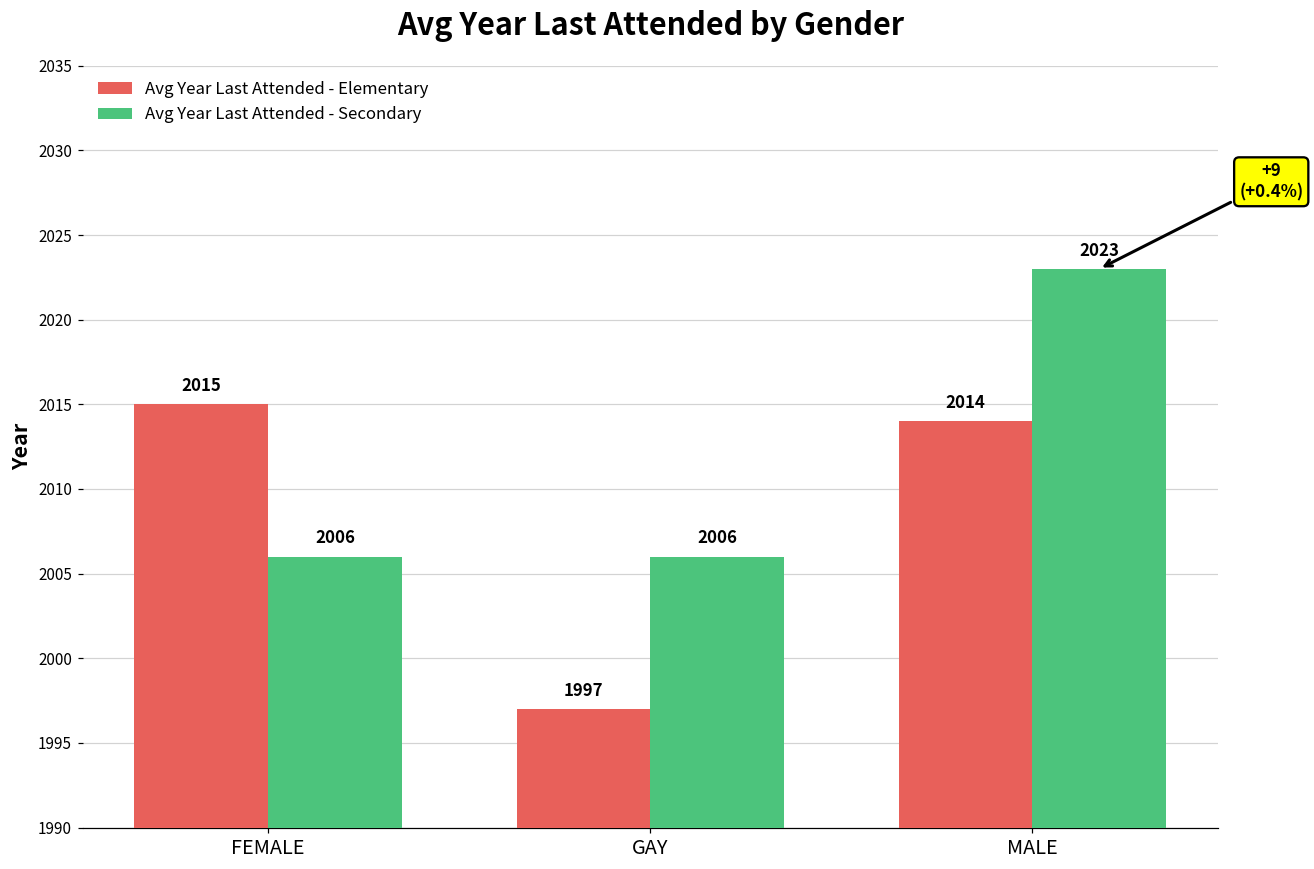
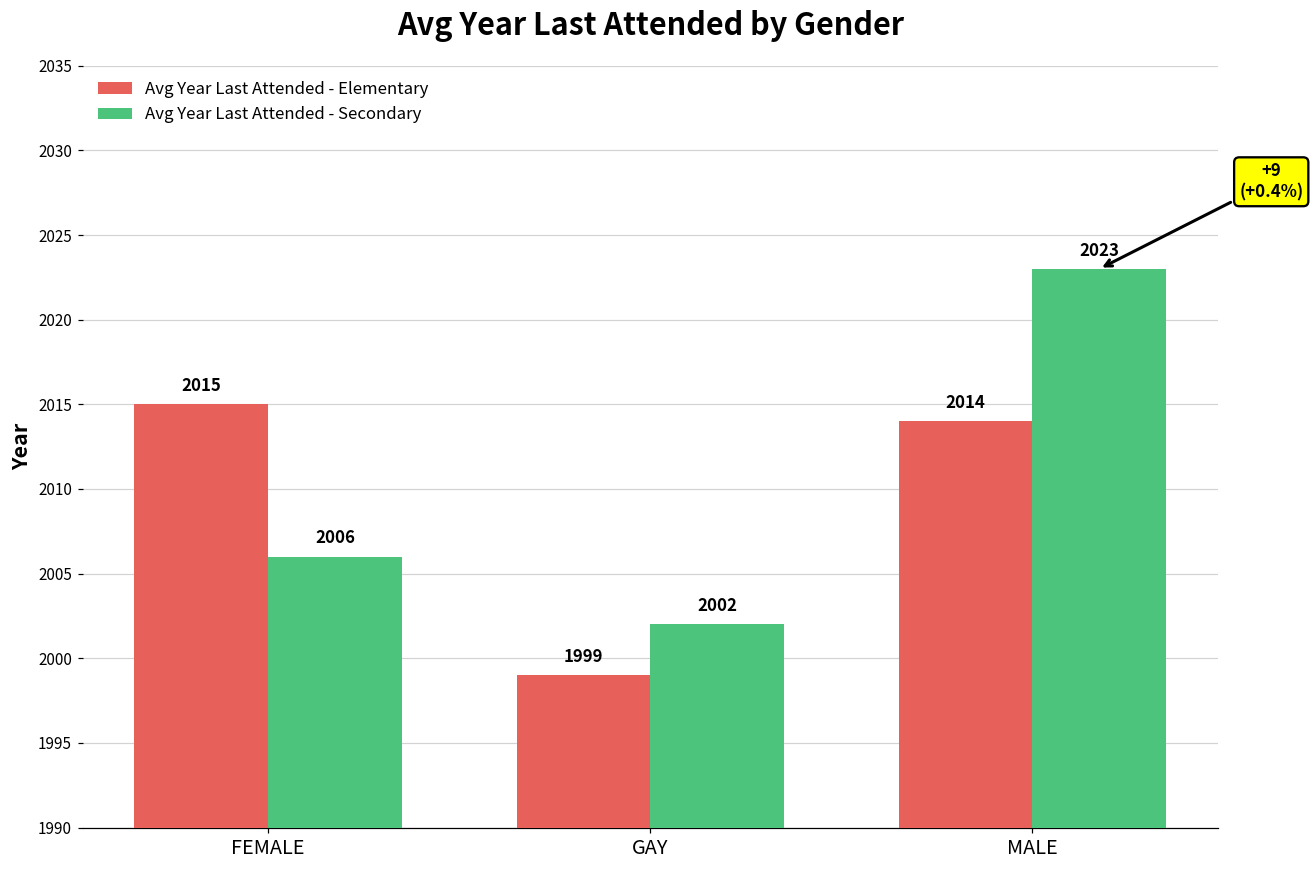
Avg Year Last Attended - Elementary, GAY: 1997 -> 1999
Avg Year Last Attended - Secondary, GAY: 2006 -> 2002
